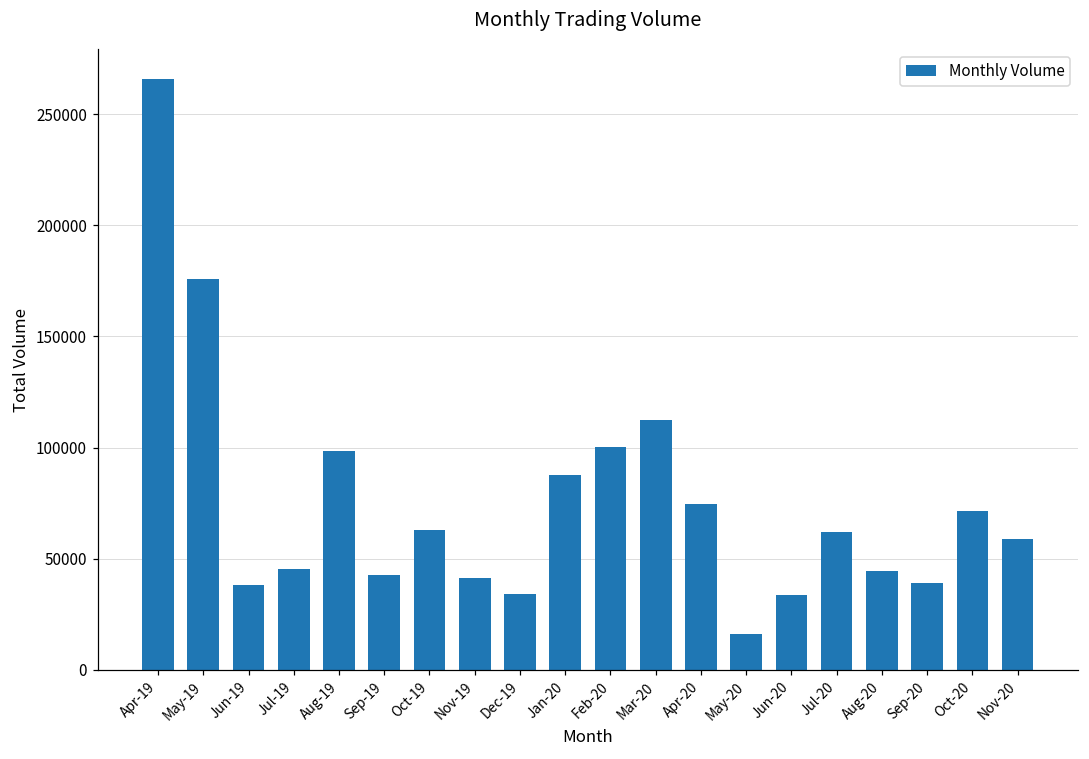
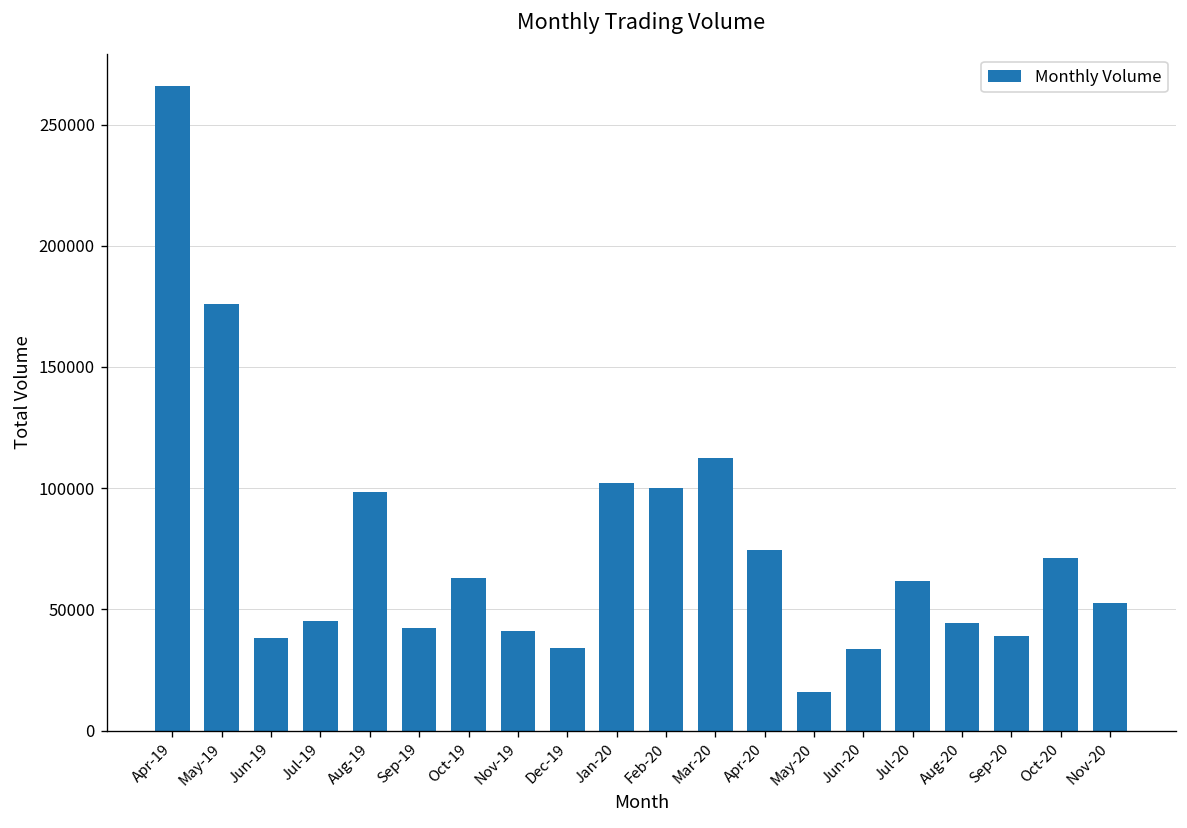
Jan-20: 88000 -> 102000
Nov-20: 59000 -> 53000
